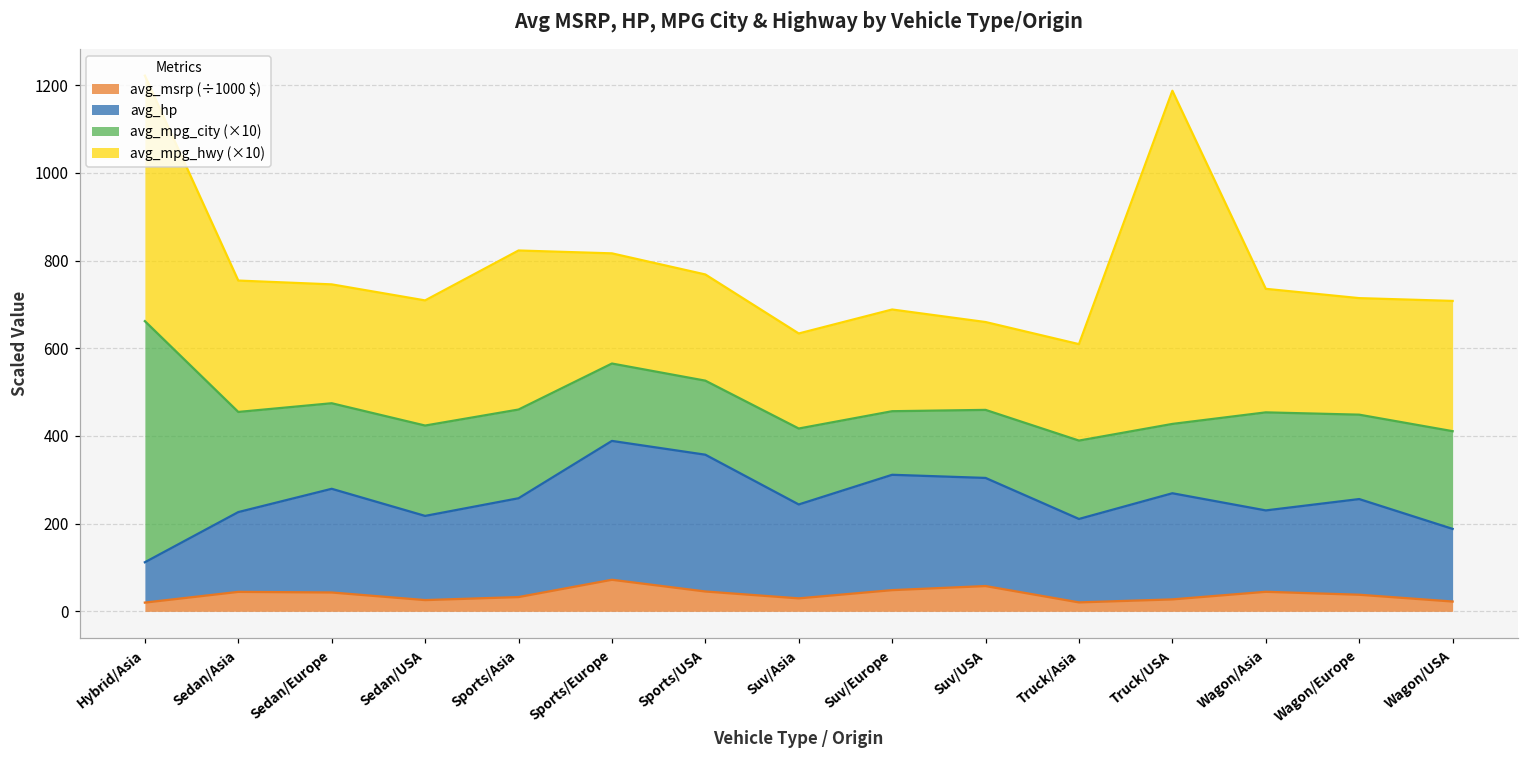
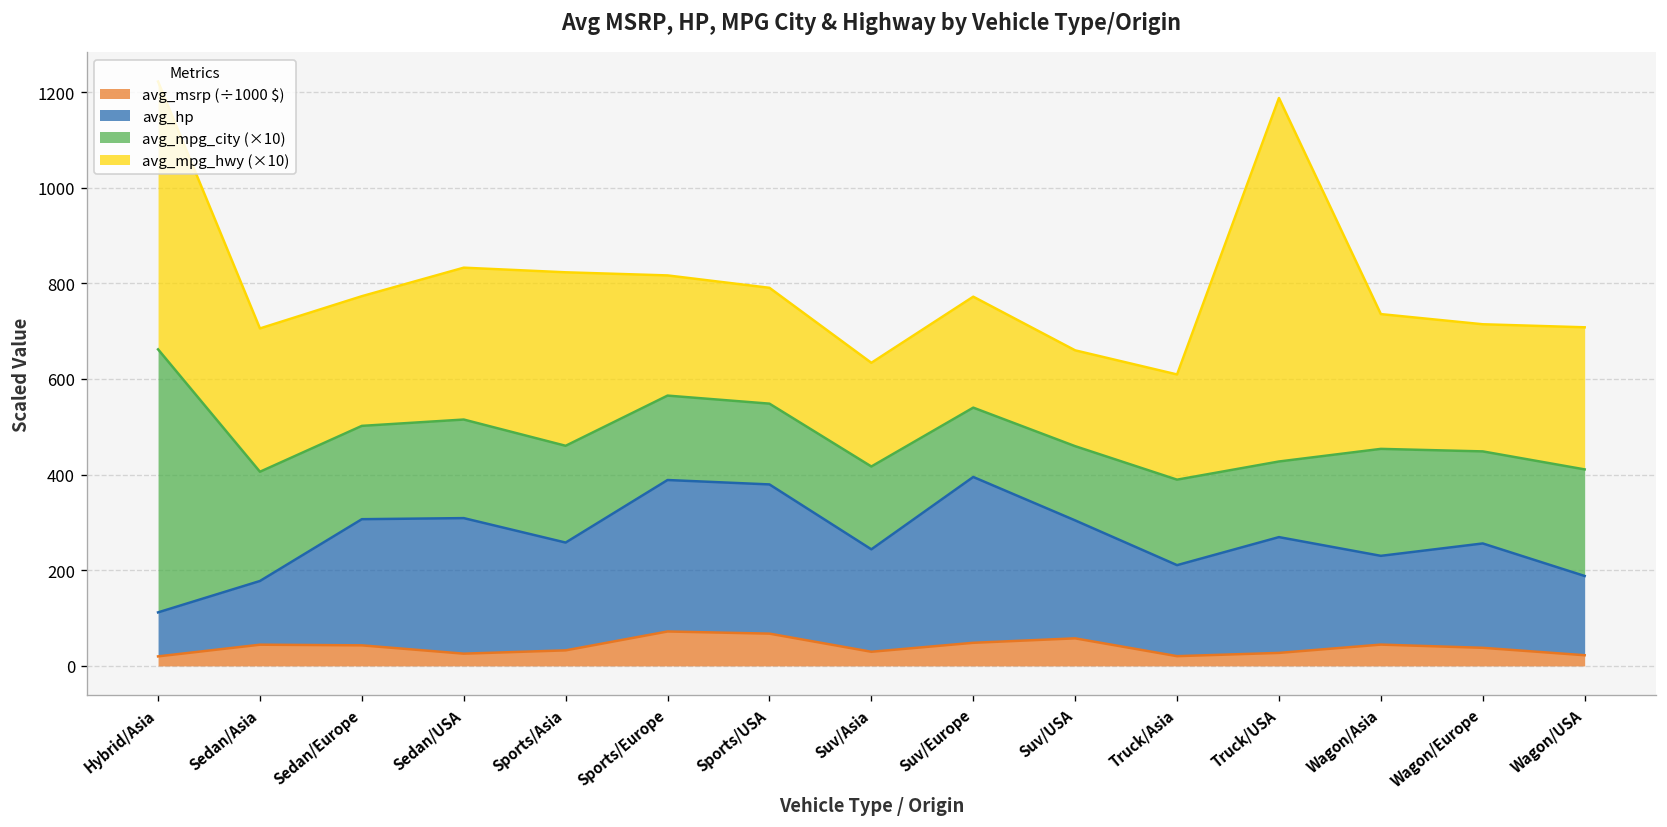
avg_hp, Sedan/Asia: 180 -> 130
avg_hp, Sedan/Europe: 240 -> 260
avg_hp, Sedan/USA: 190 -> 280
avg_mpg_hwy (×10), Sedan/USA: 290 -> 320
avg_msrp (÷1000 $), Sports/USA: 50 -> 70
avg_hp, Suv/Europe: 260 -> 350
